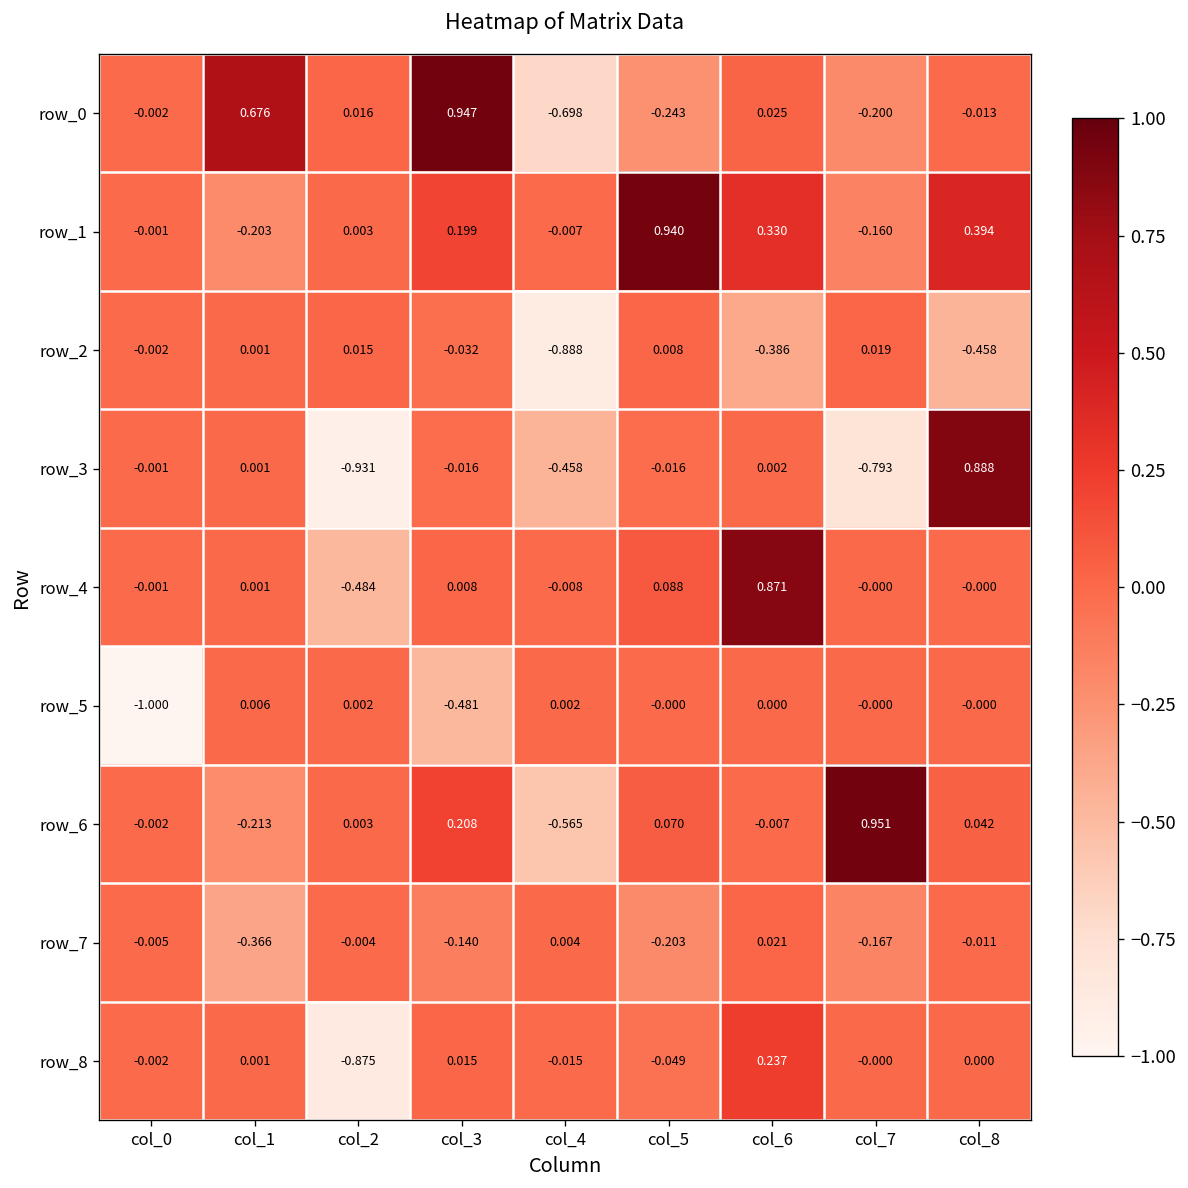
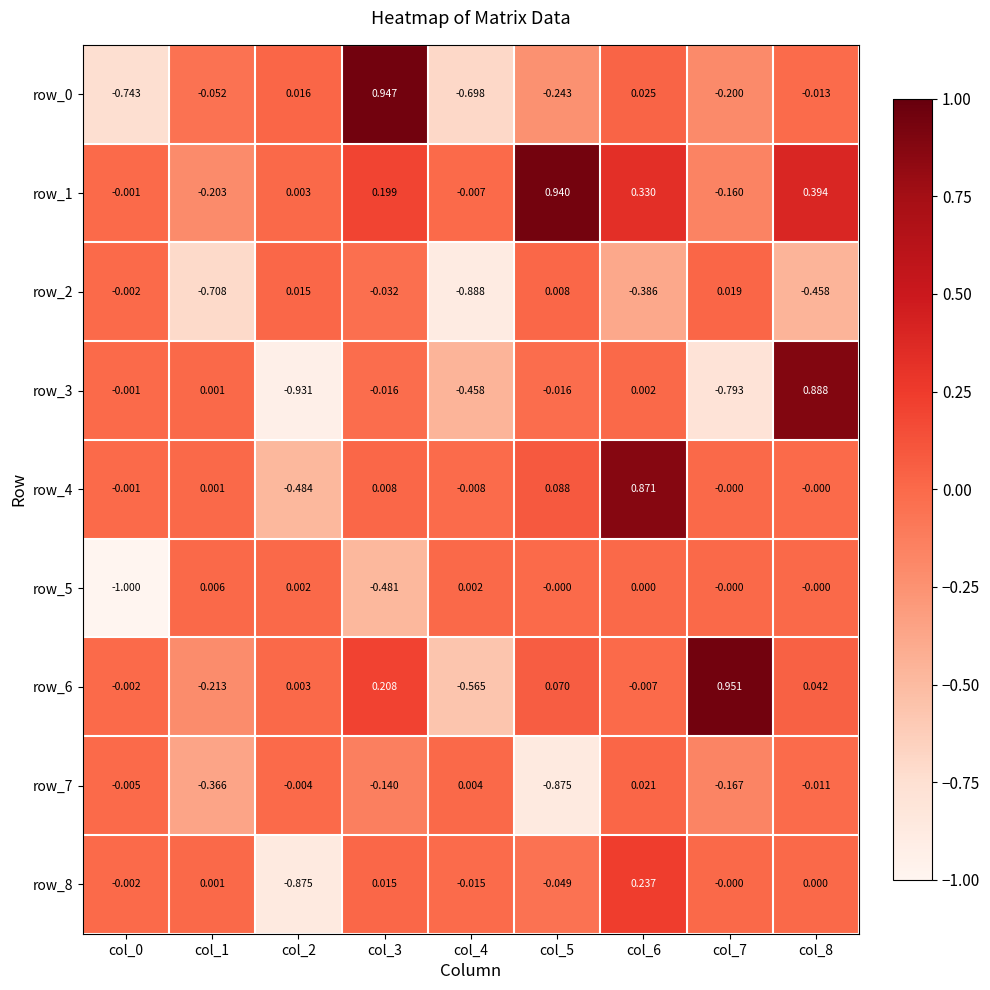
row_0, col_0: -0.002 -> -0.743
row_0, col_1: 0.676 -> -0.052
row_2, col_1: 0.001 -> -0.708
row_7, col_5: -0.203 -> -0.875
